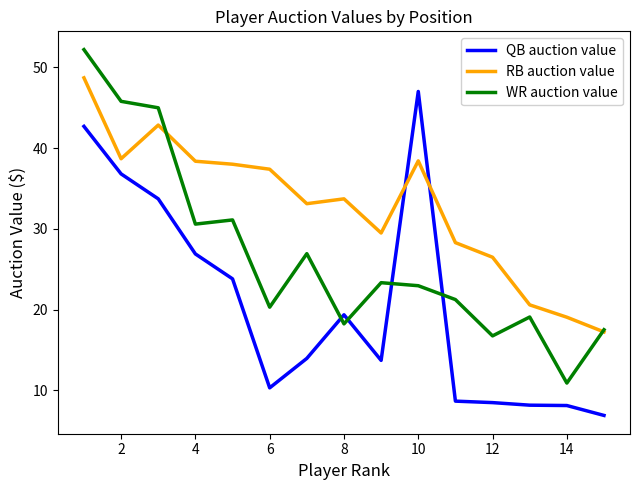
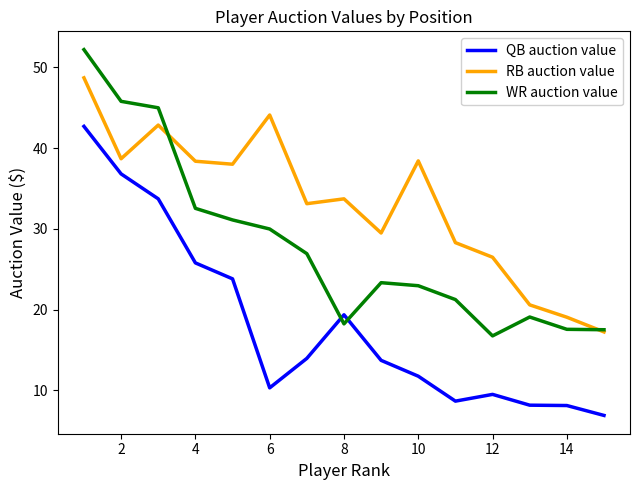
QB auction value, 4: 27 -> 26
WR auction value, 4: 31 -> 33
RB auction value, 6: 37 -> 44
WR auction value, 6: 20 -> 30
QB auction value, 10: 47 -> 12
QB auction value, 12: 8 -> 9
WR auction value, 14: 11 -> 18
